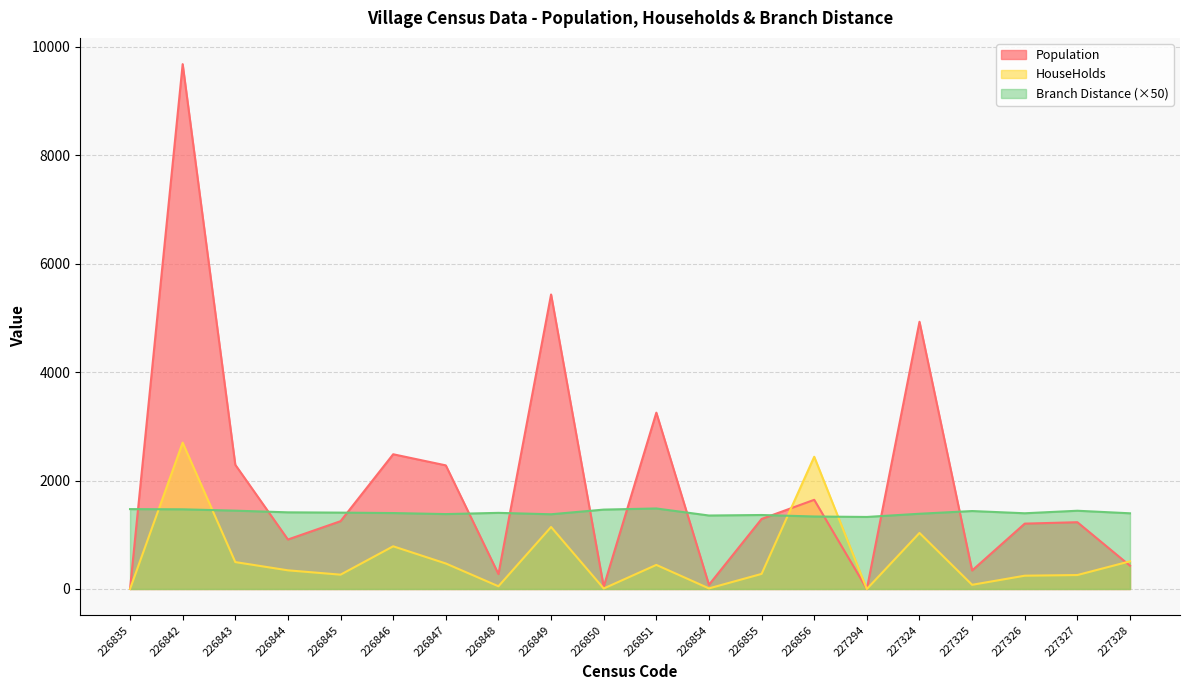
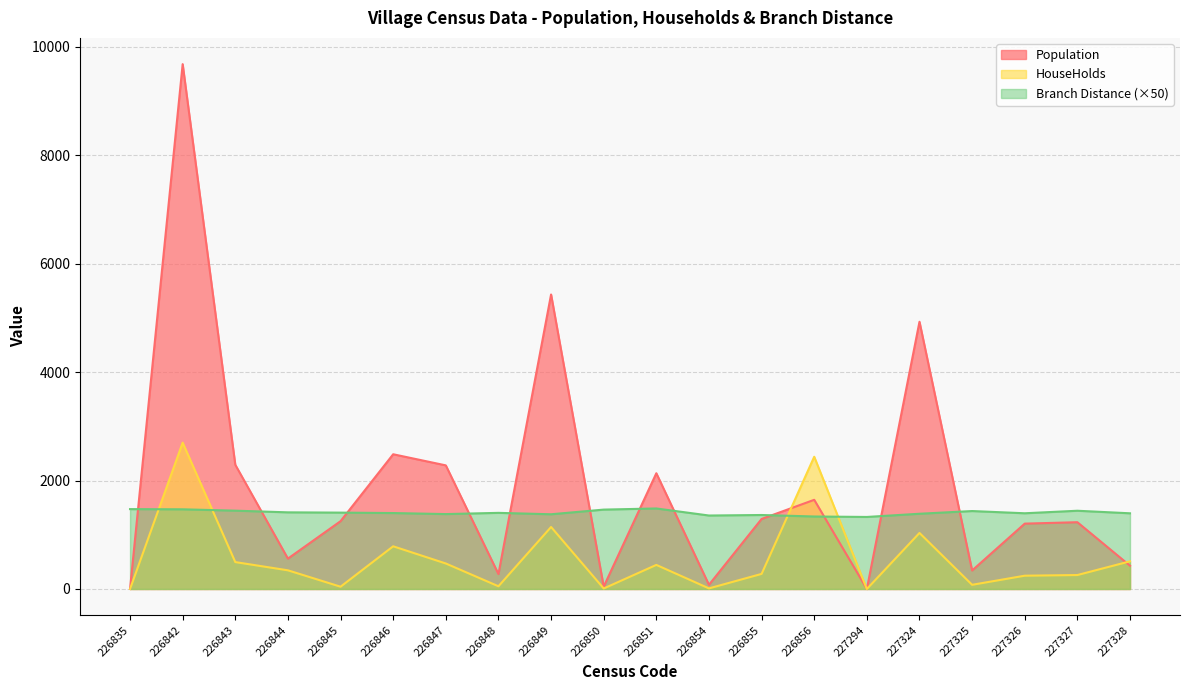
Population, 226844: 900 -> 600
HouseHolds, 226845: 300 -> 0
Population, 226851: 3300 -> 2100
